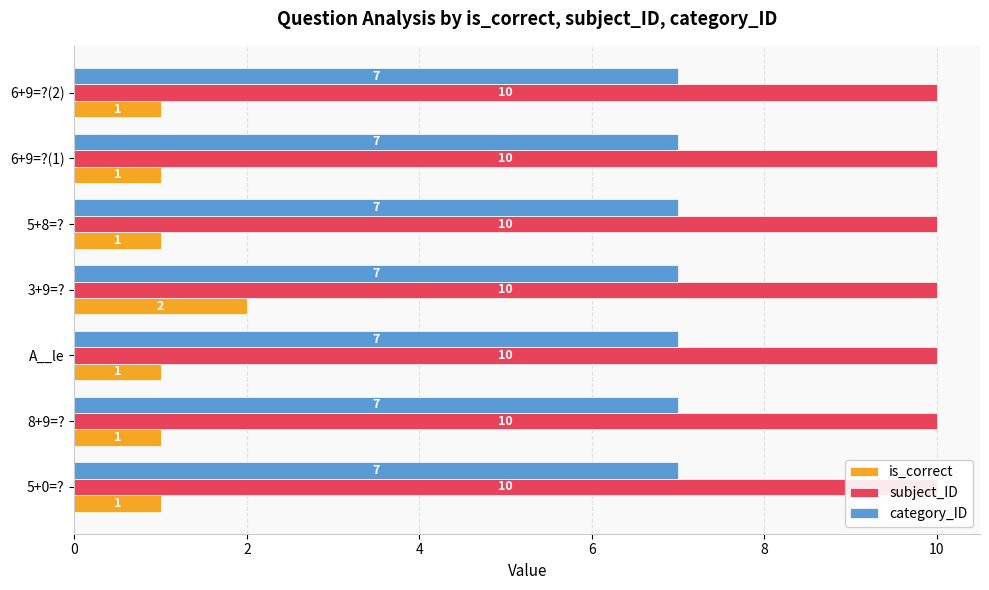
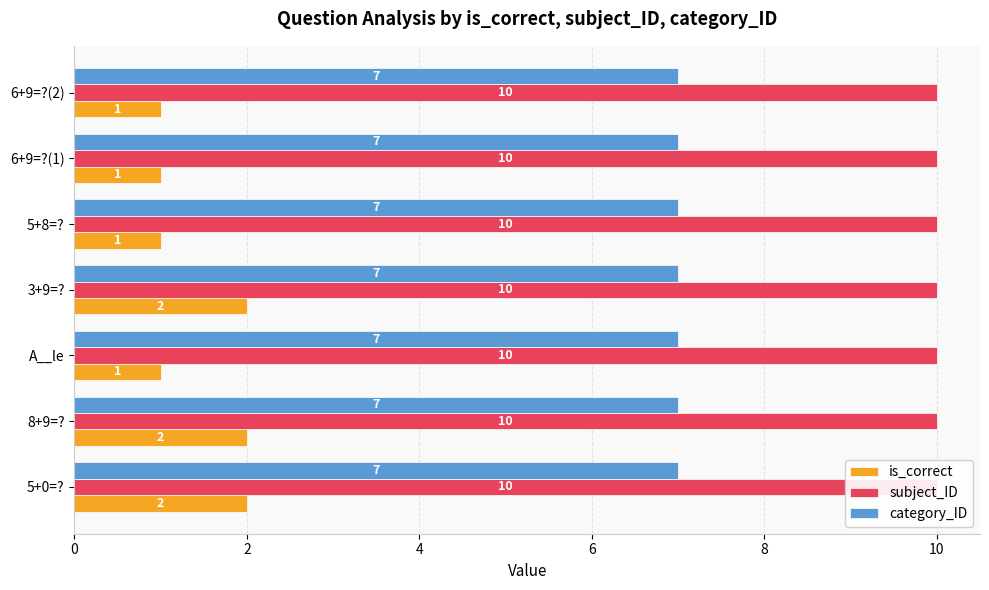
is_correct, 8+9=?: 1 -> 2
is_correct, 5+0=?: 1 -> 2
